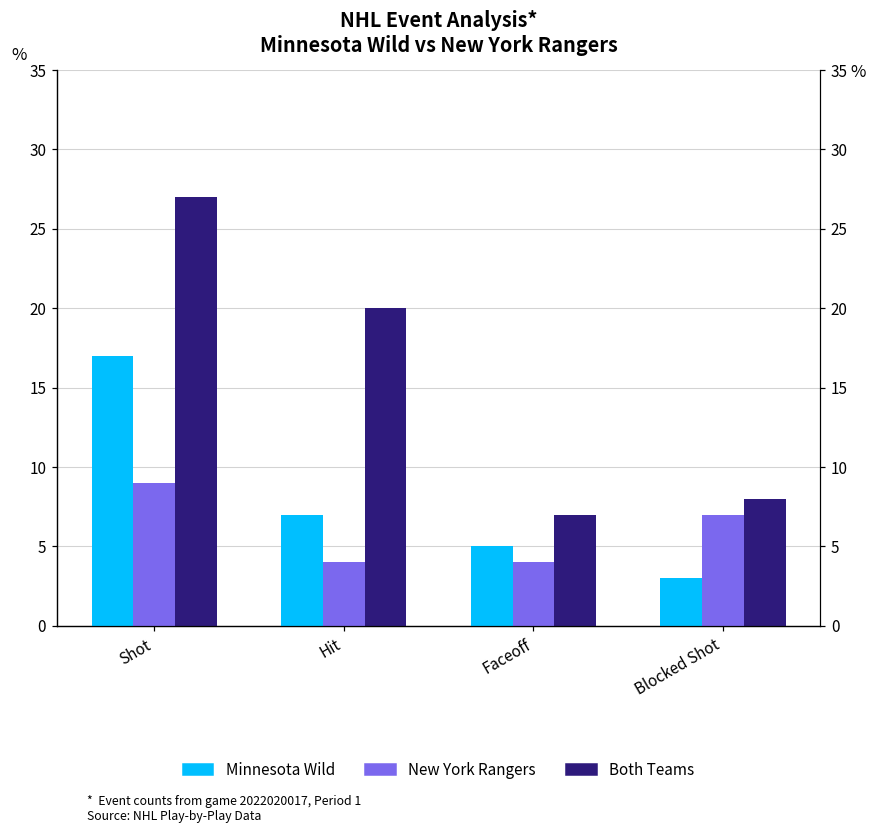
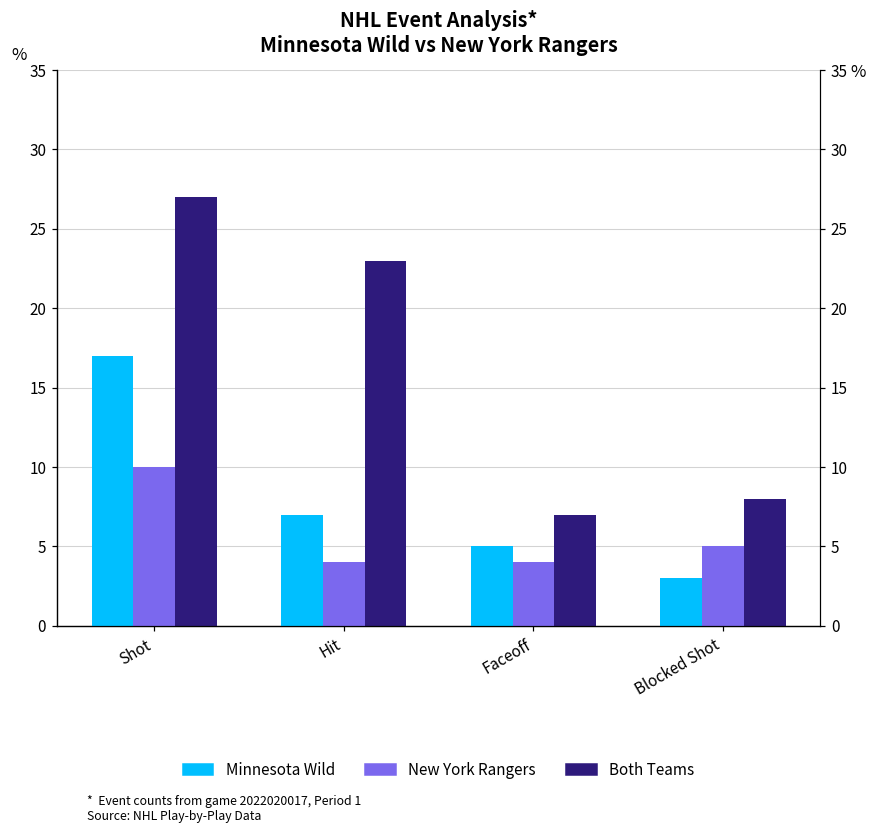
New York Rangers, Shot: 9 -> 10
Both Teams, Hit: 20 -> 23
New York Rangers, Blocked Shot: 7 -> 5
